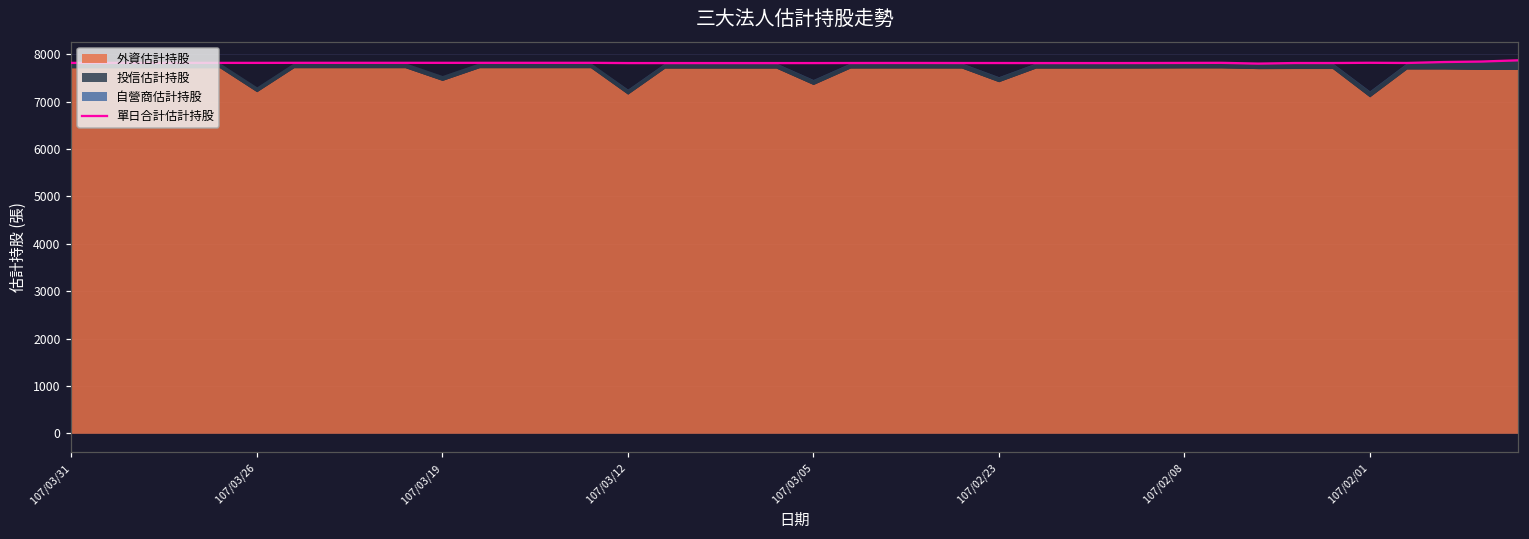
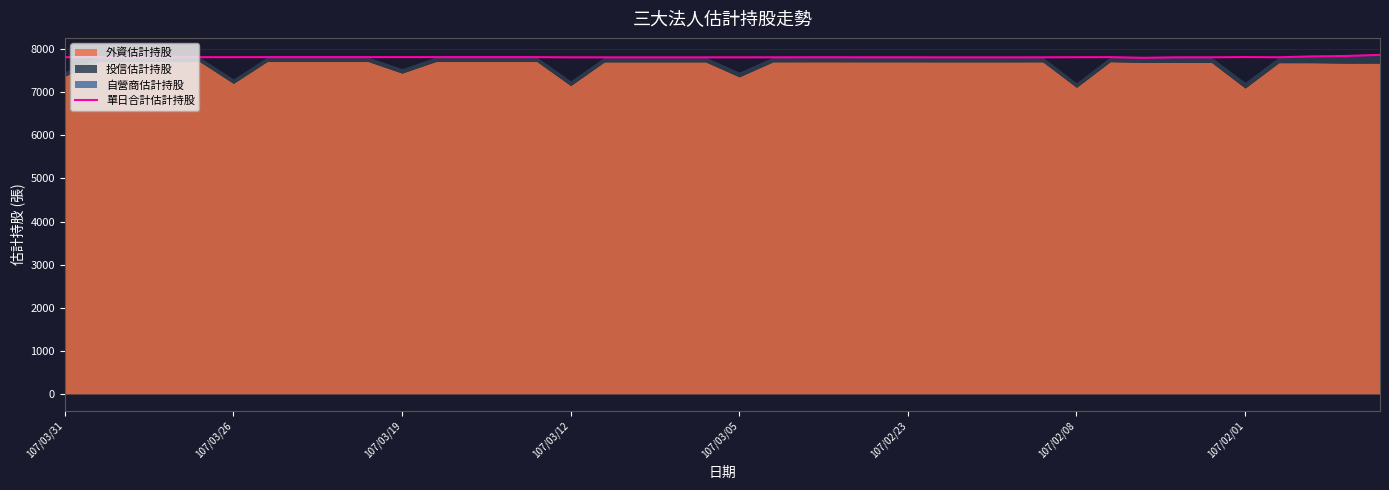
外資估計持股, 107/03/31: 7700 -> 7400
外資估計持股, 107/02/23: 7400 -> 7700
外資估計持股, 107/02/08: 7700 -> 7100
